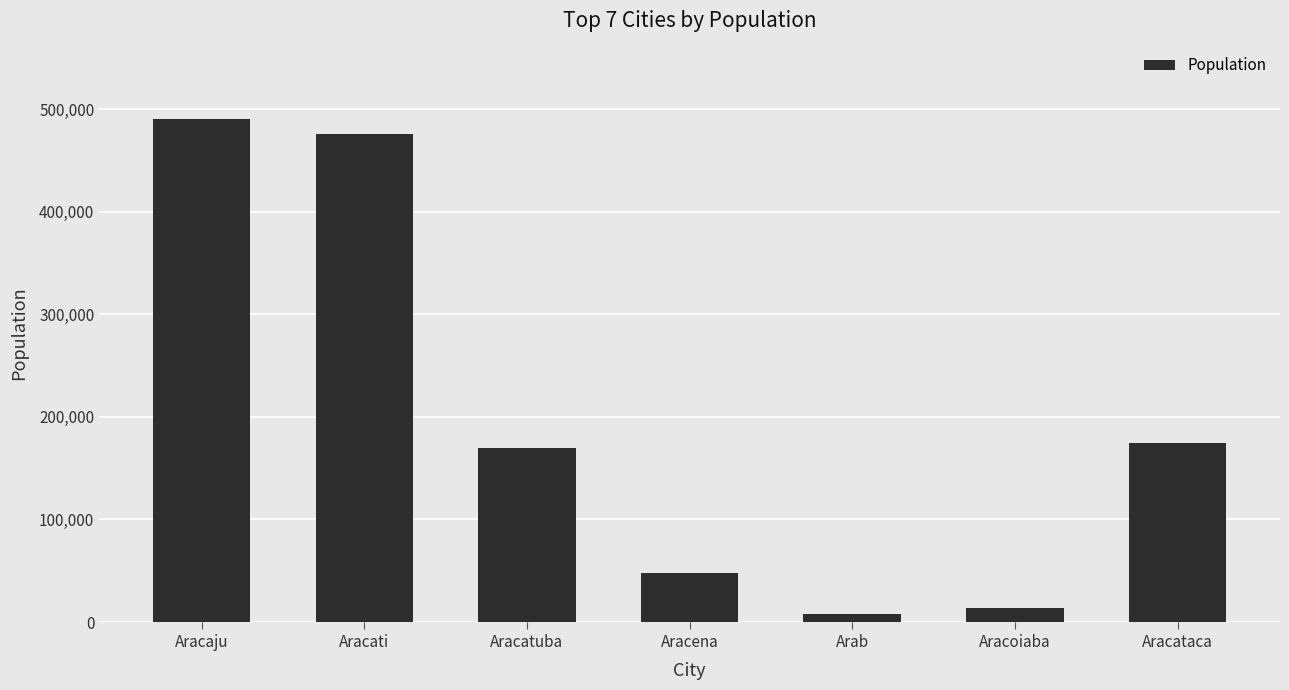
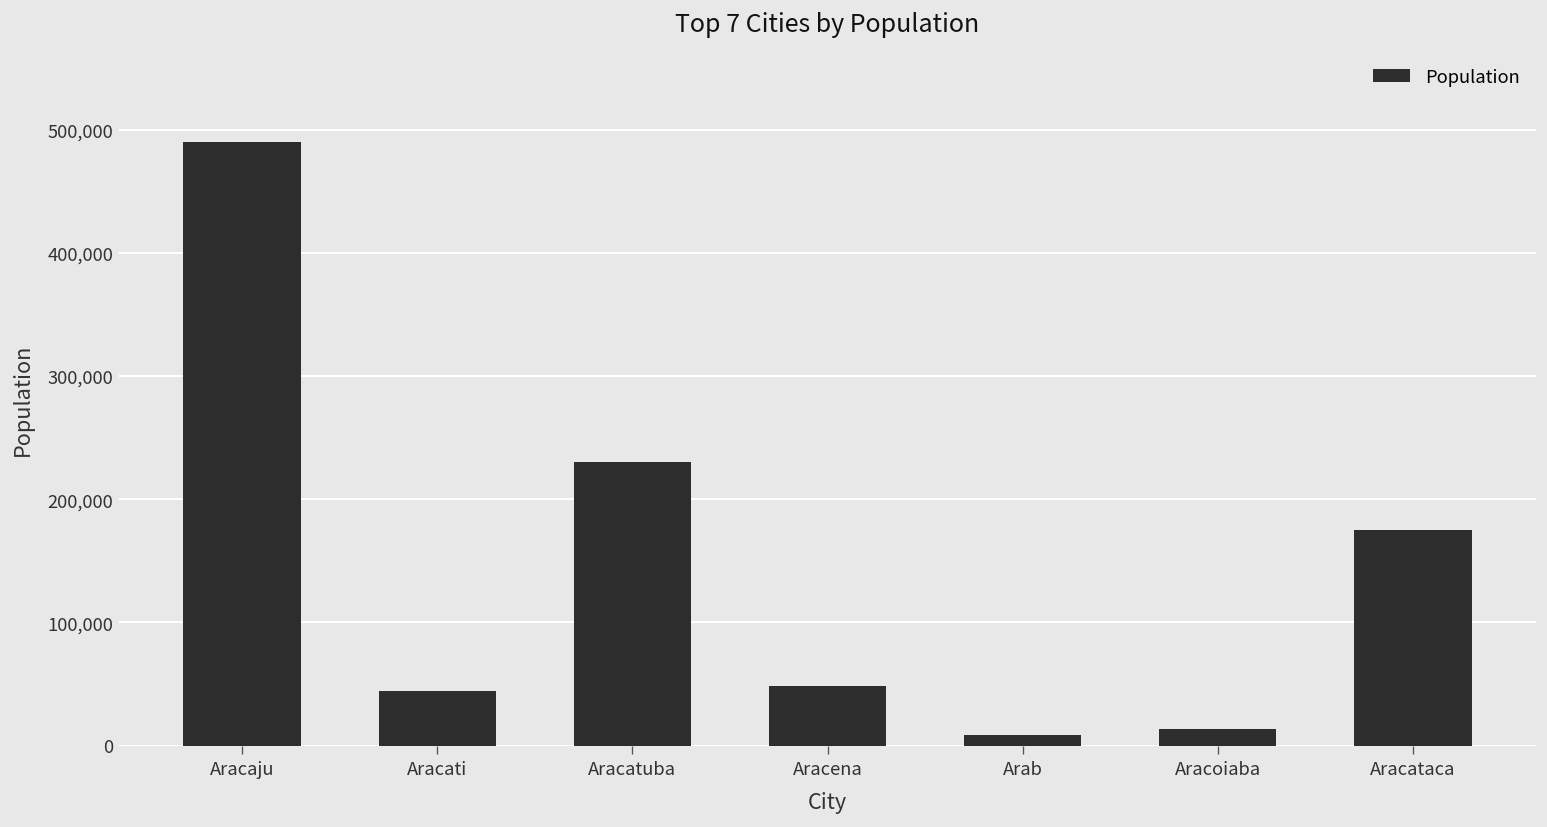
Aracati: 476,000 -> 44,000
Aracatuba: 170,000 -> 230,000
